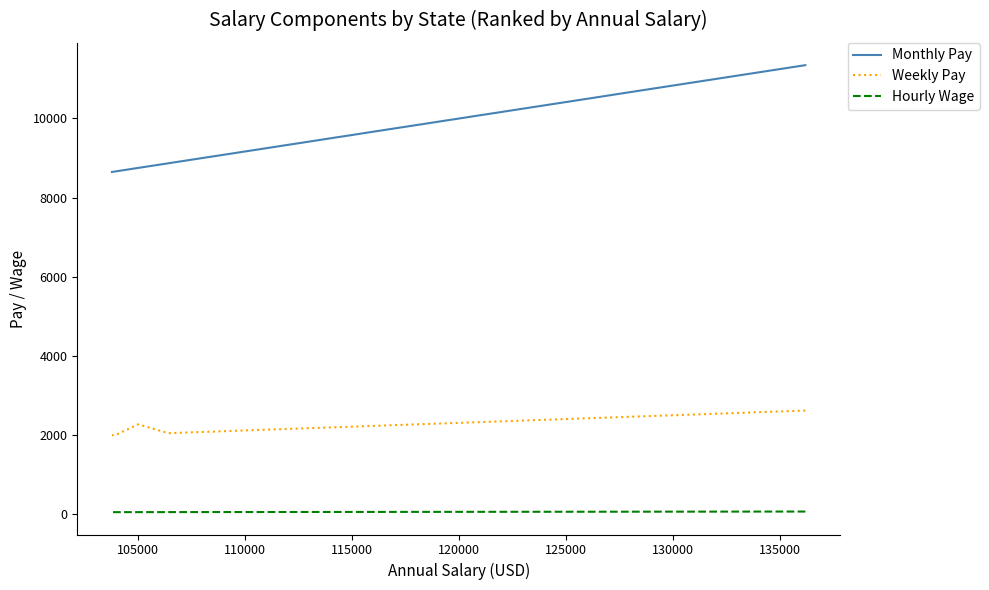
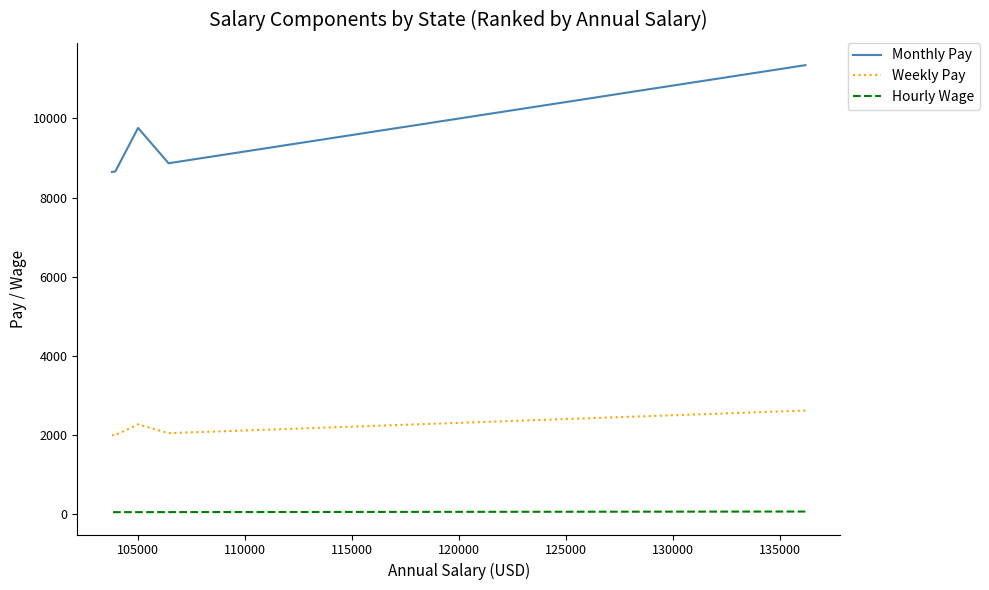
Monthly Pay, 105000: 8800 -> 9800
